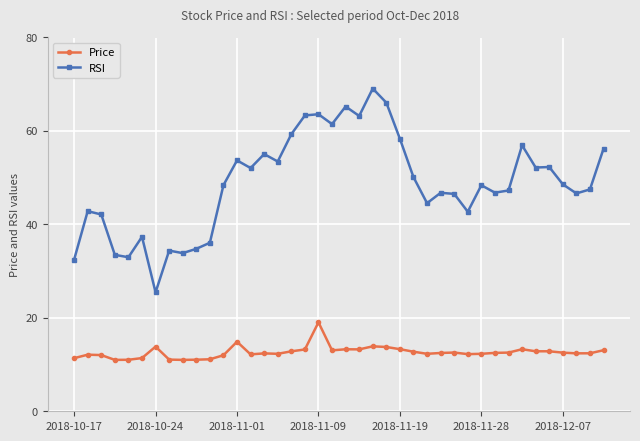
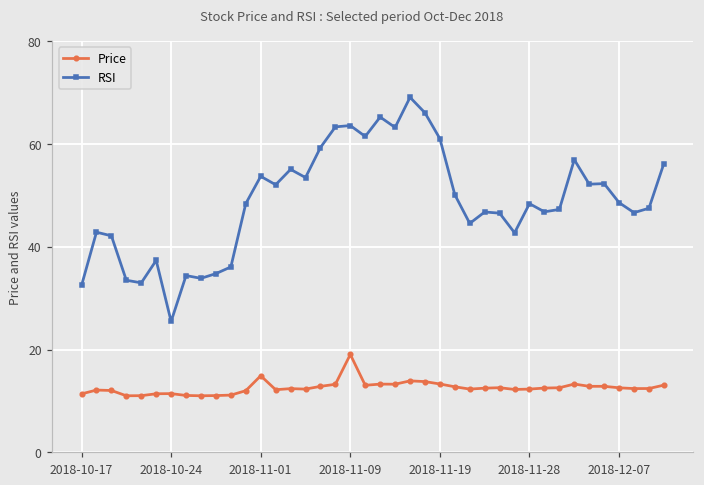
Price, 2018-10-24: 14 -> 11
RSI, 2018-11-19: 58 -> 61
